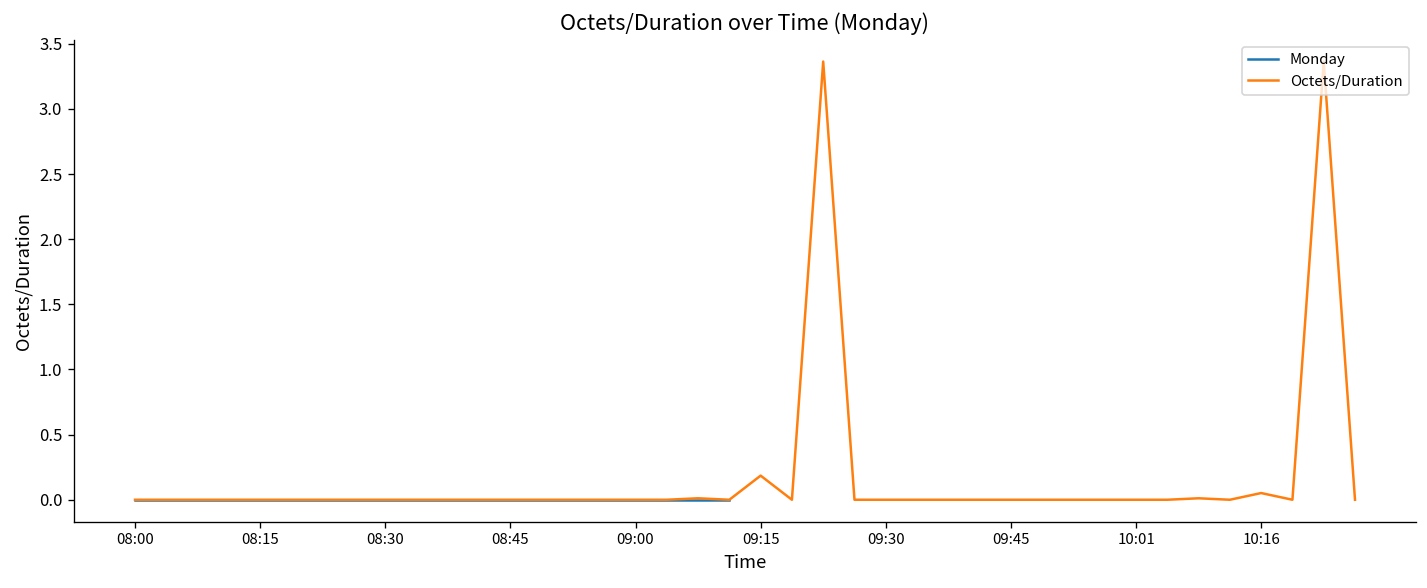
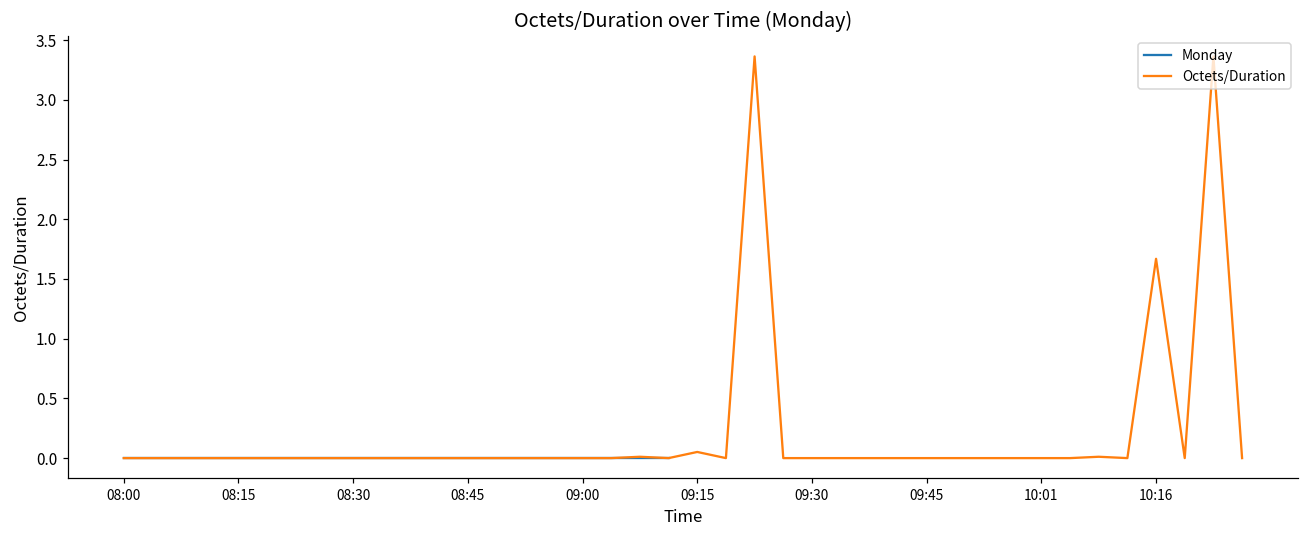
Octets/Duration, 09:15: 0.19 -> 0.05
Octets/Duration, 10:16: 0.05 -> 1.67
